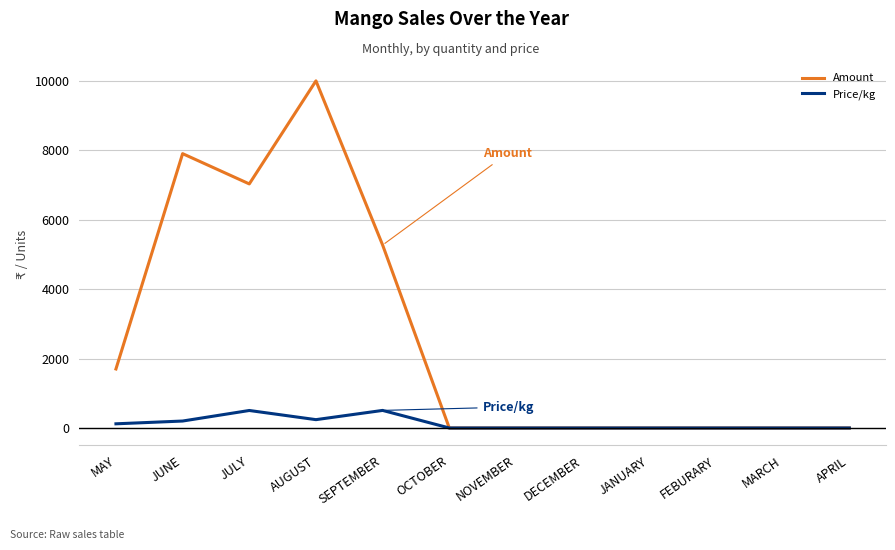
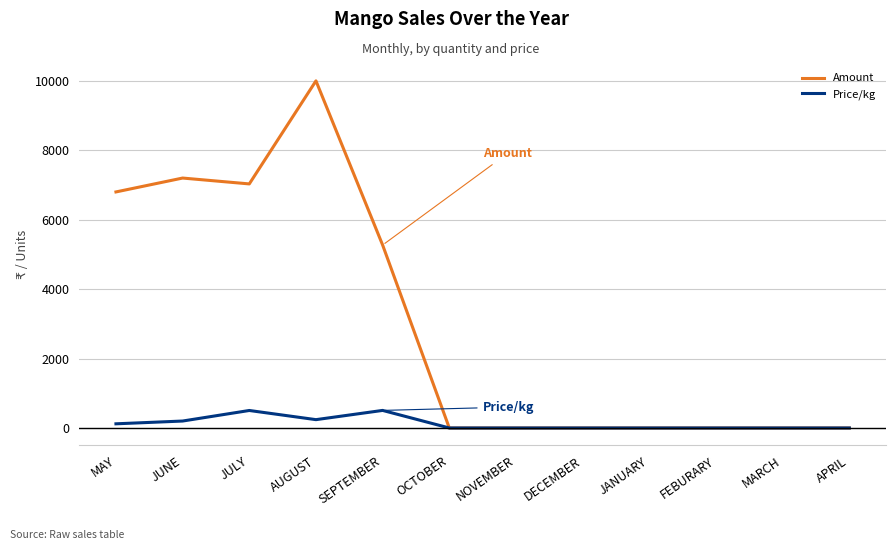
Amount, MAY: 1700 -> 6800
Amount, JUNE: 7900 -> 7200
